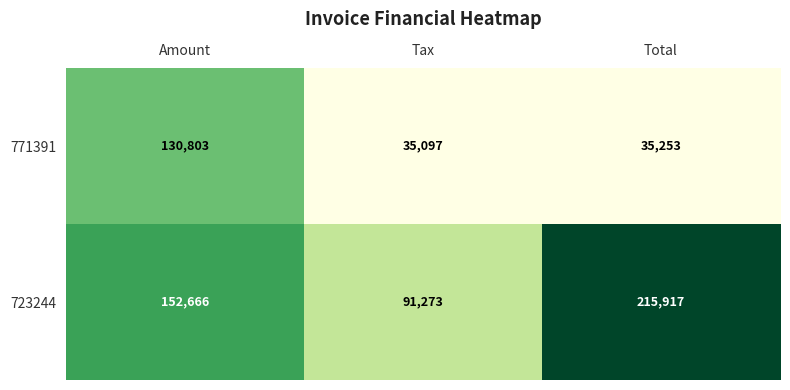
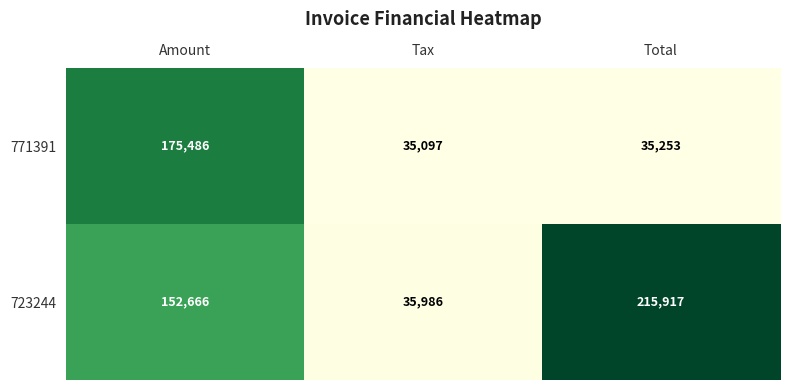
771391, Amount: 130,803 -> 175,486
723244, Tax: 91,273 -> 35,986
